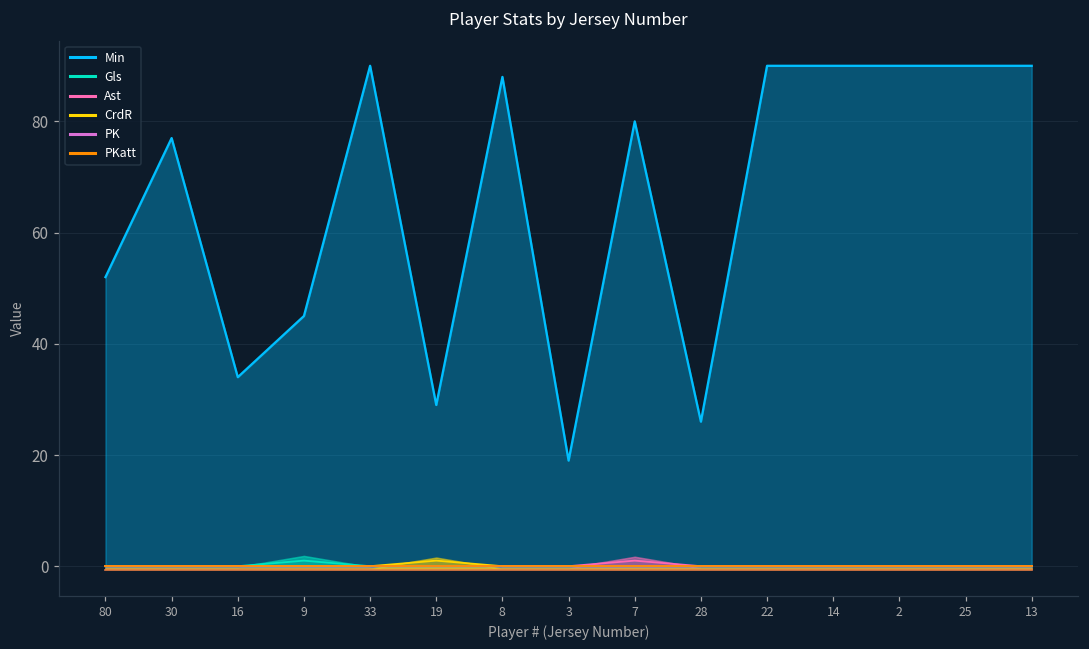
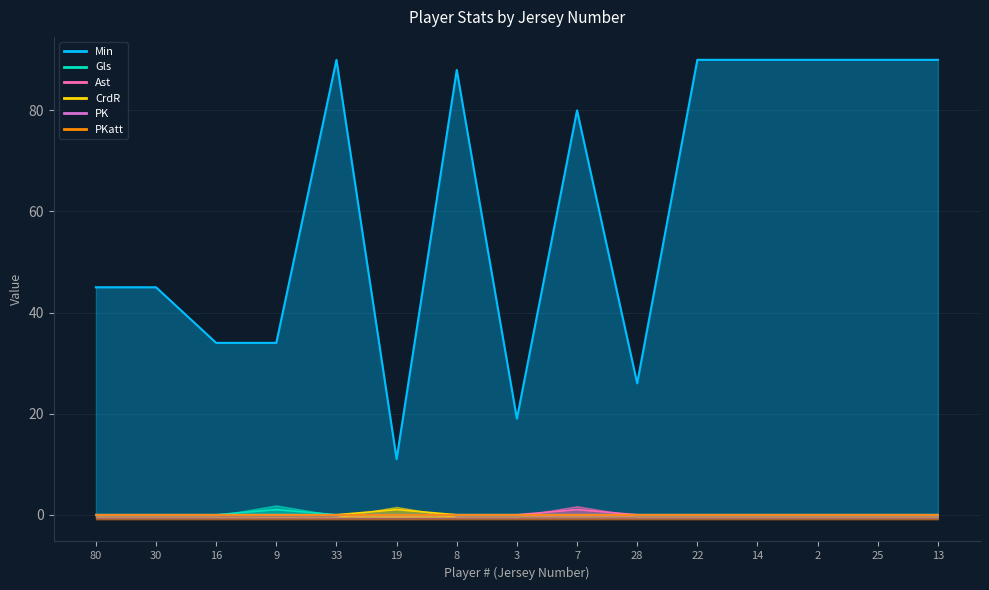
Min, 80: 52 -> 45
Min, 30: 77 -> 45
Min, 9: 45 -> 34
Min, 19: 29 -> 11
